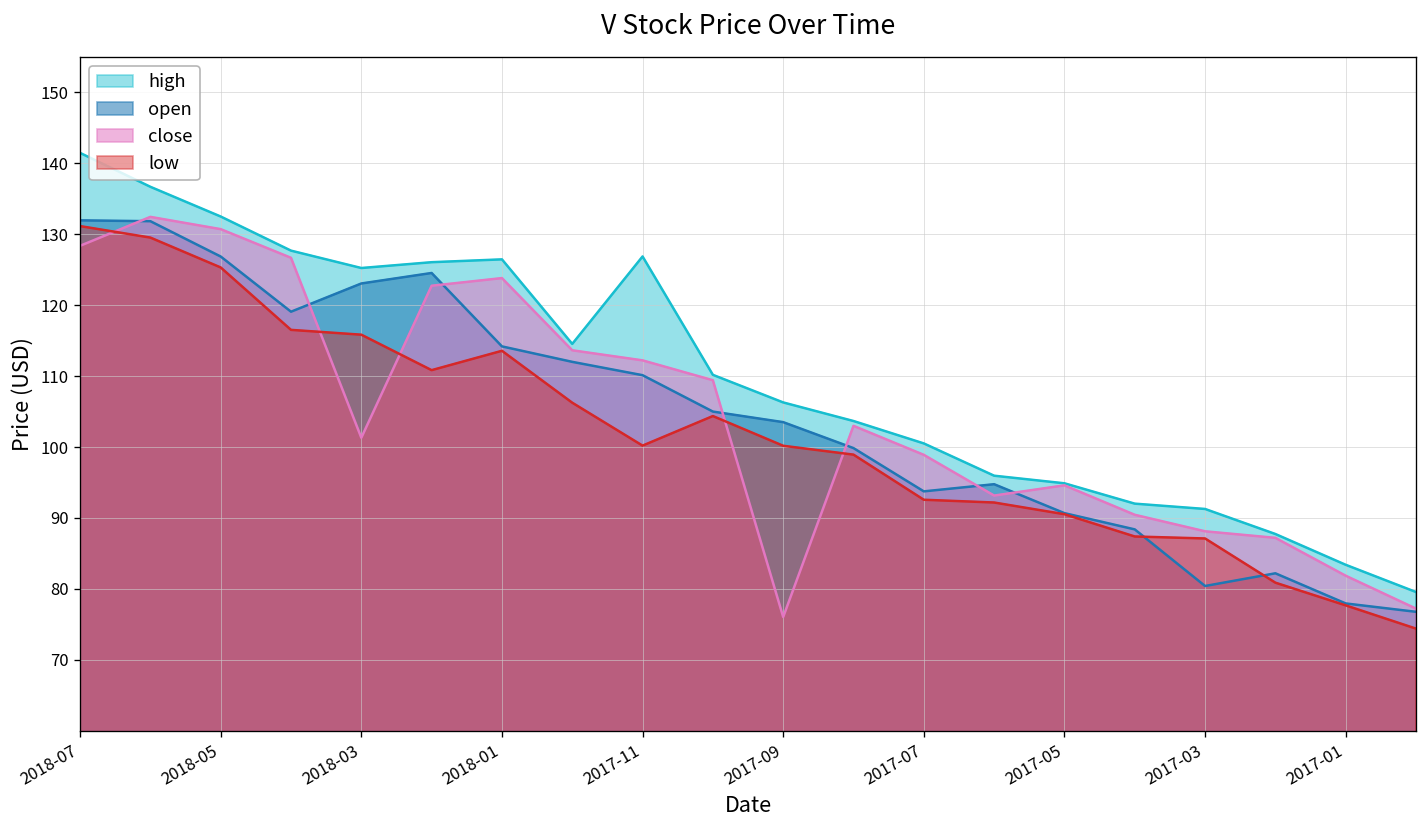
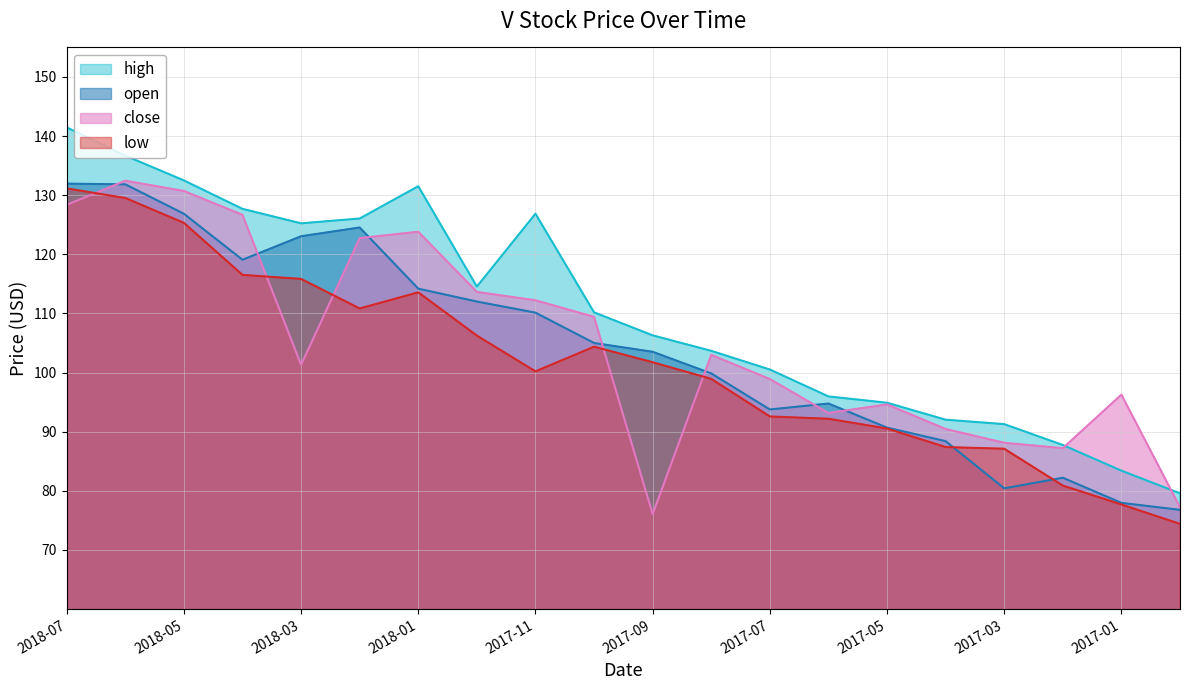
high, 2018-01: 126 -> 132
low, 2017-09: 100 -> 102
close, 2017-01: 82 -> 96
